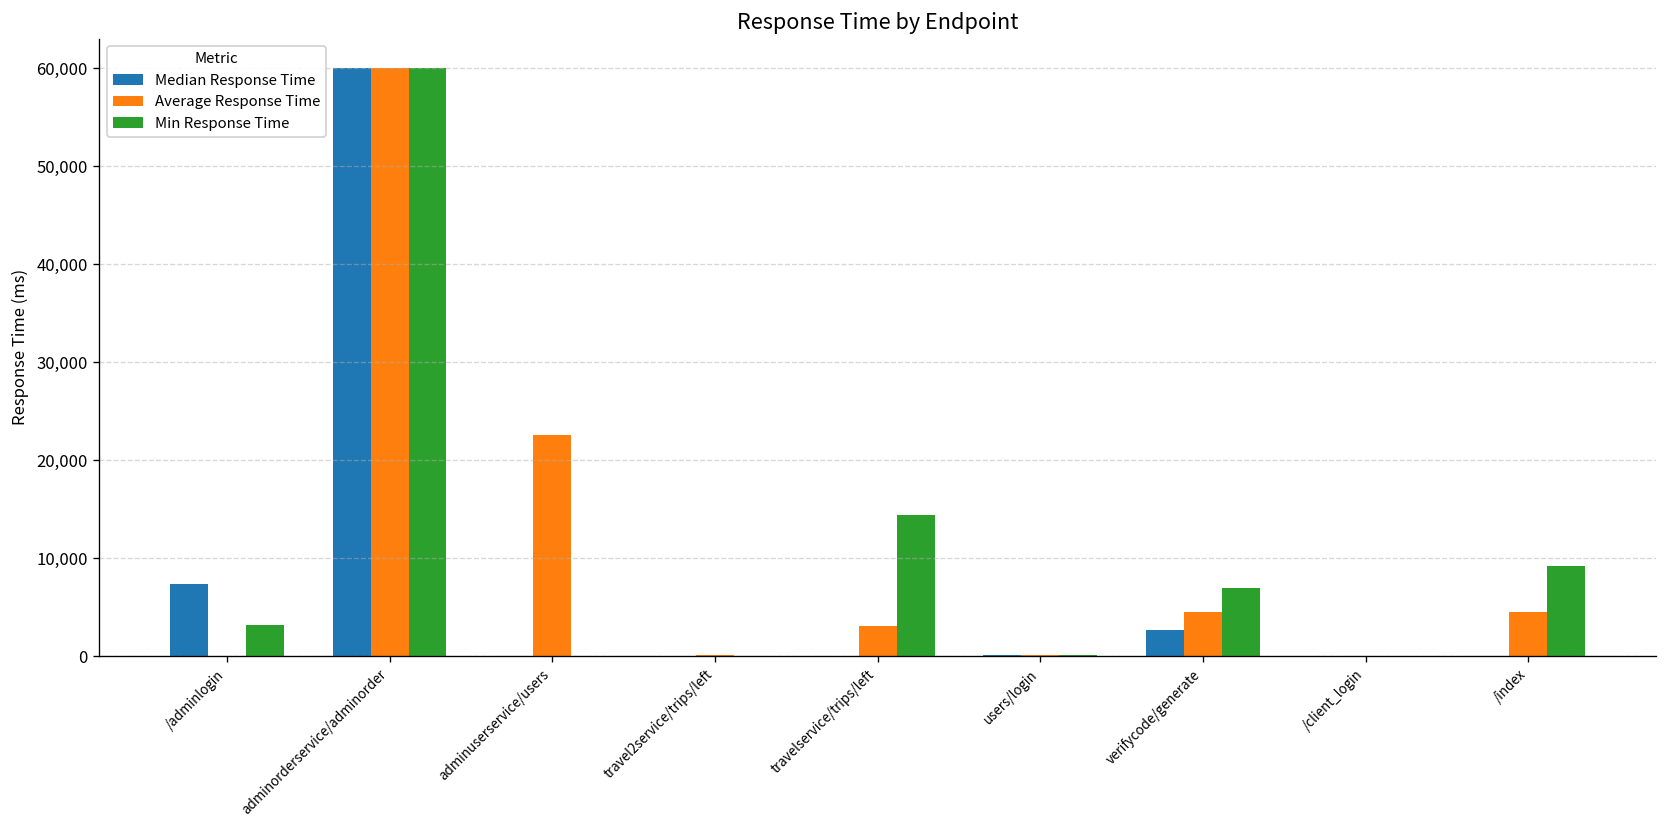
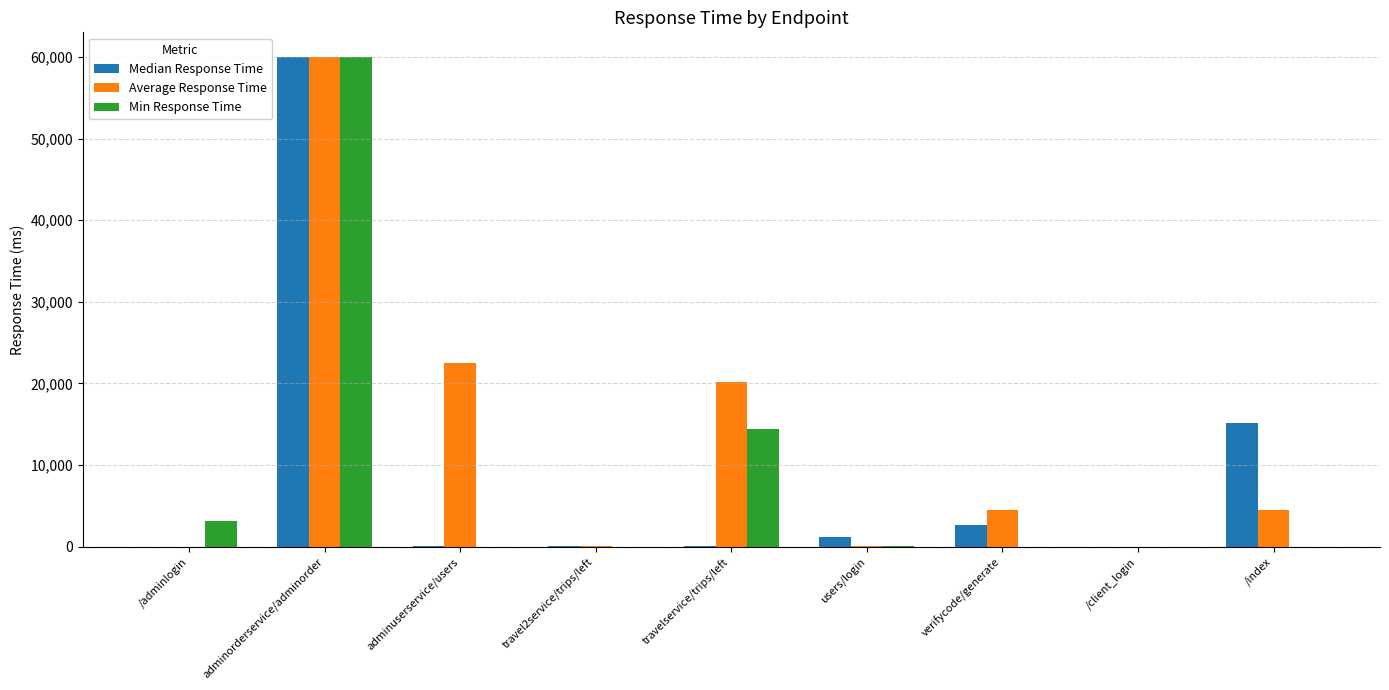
Median Response Time, /adminlogin: 7,000 -> 0
Average Response Time, travelservice/trips/left: 3,000 -> 20,000
Median Response Time, users/login: 0 -> 1,000
Min Response Time, verifycode/generate: 7,000 -> 0
Median Response Time, /index: 0 -> 15,000
Min Response Time, /index: 9,000 -> 0
